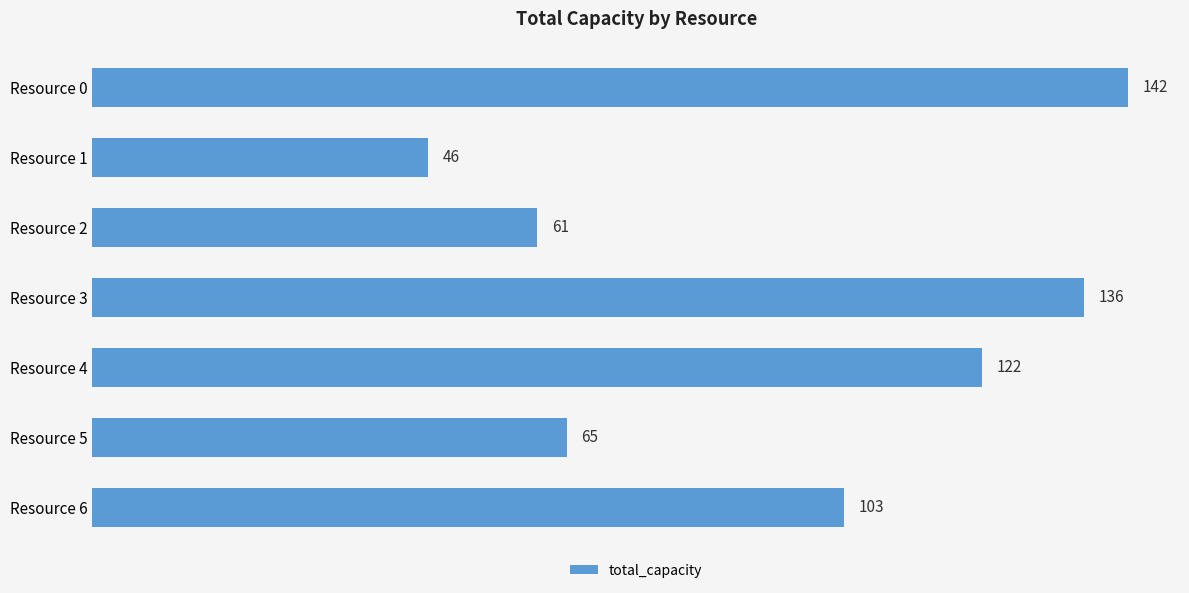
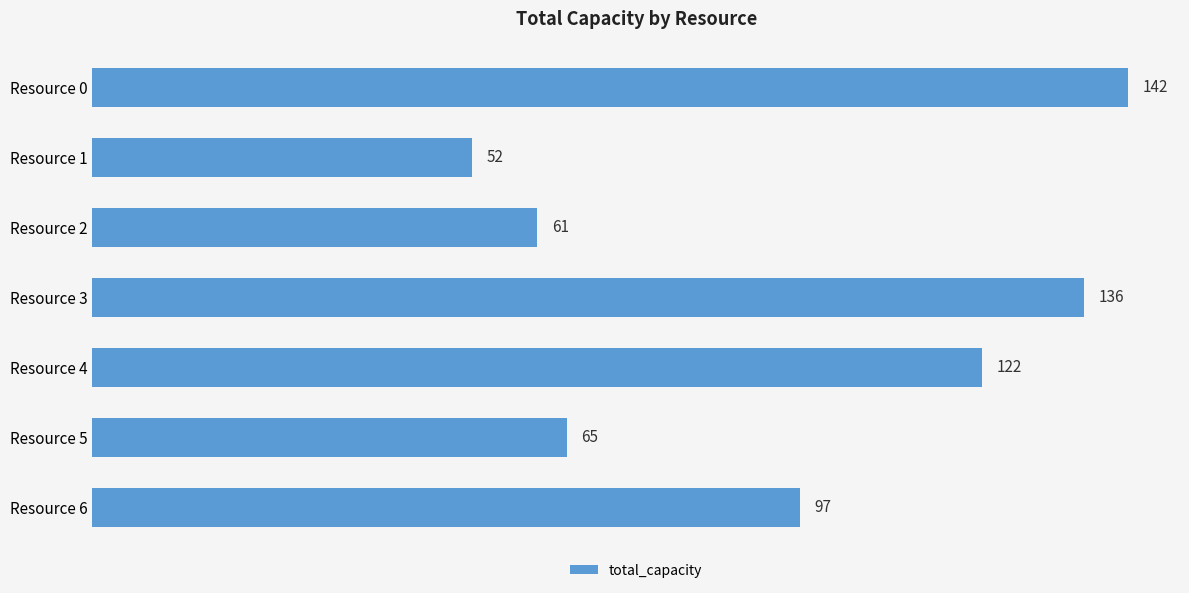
Resource 1: 46 -> 52
Resource 6: 103 -> 97
